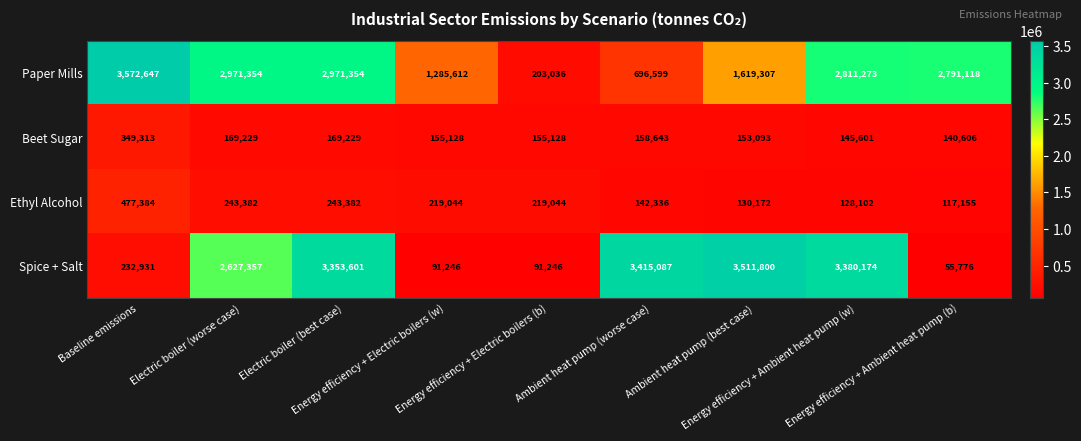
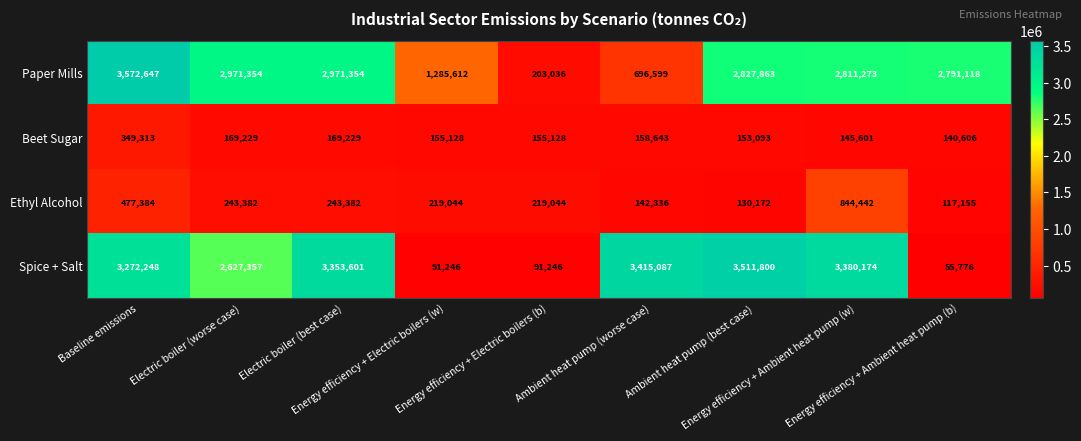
Paper Mills, Ambient heat pump (best case): 1,619,307 -> 2,827,863
Ethyl Alcohol, Energy efficiency + Ambient heat pump (w): 128,102 -> 844,442
Spice + Salt, Baseline emissions: 232,931 -> 3,272,248
